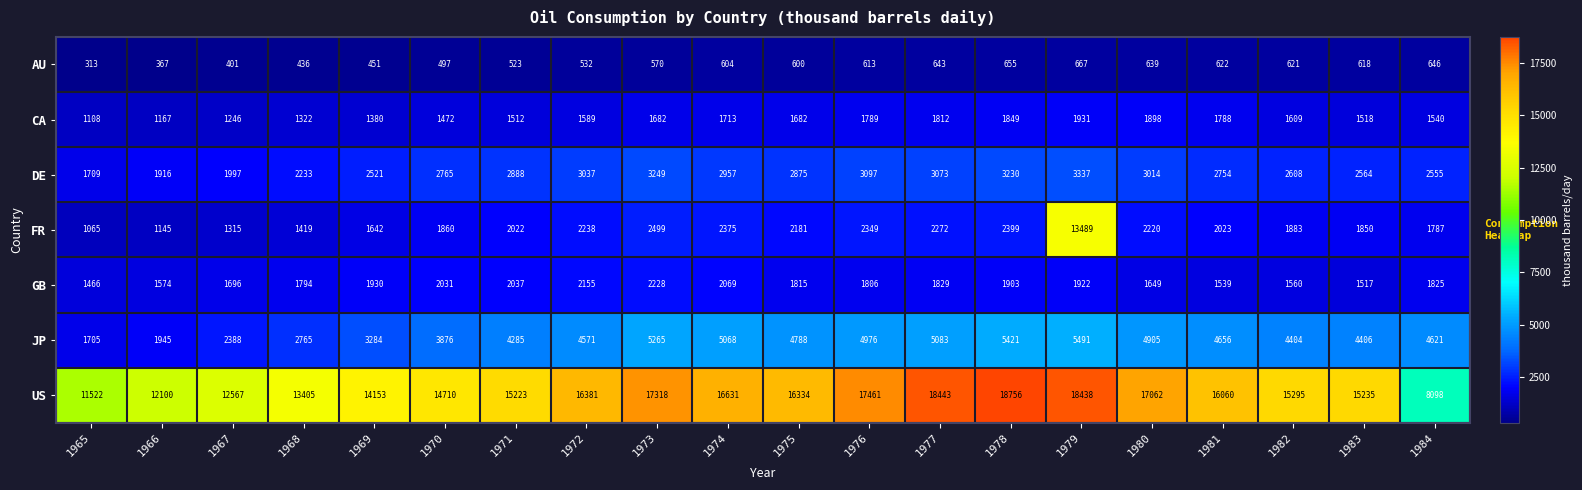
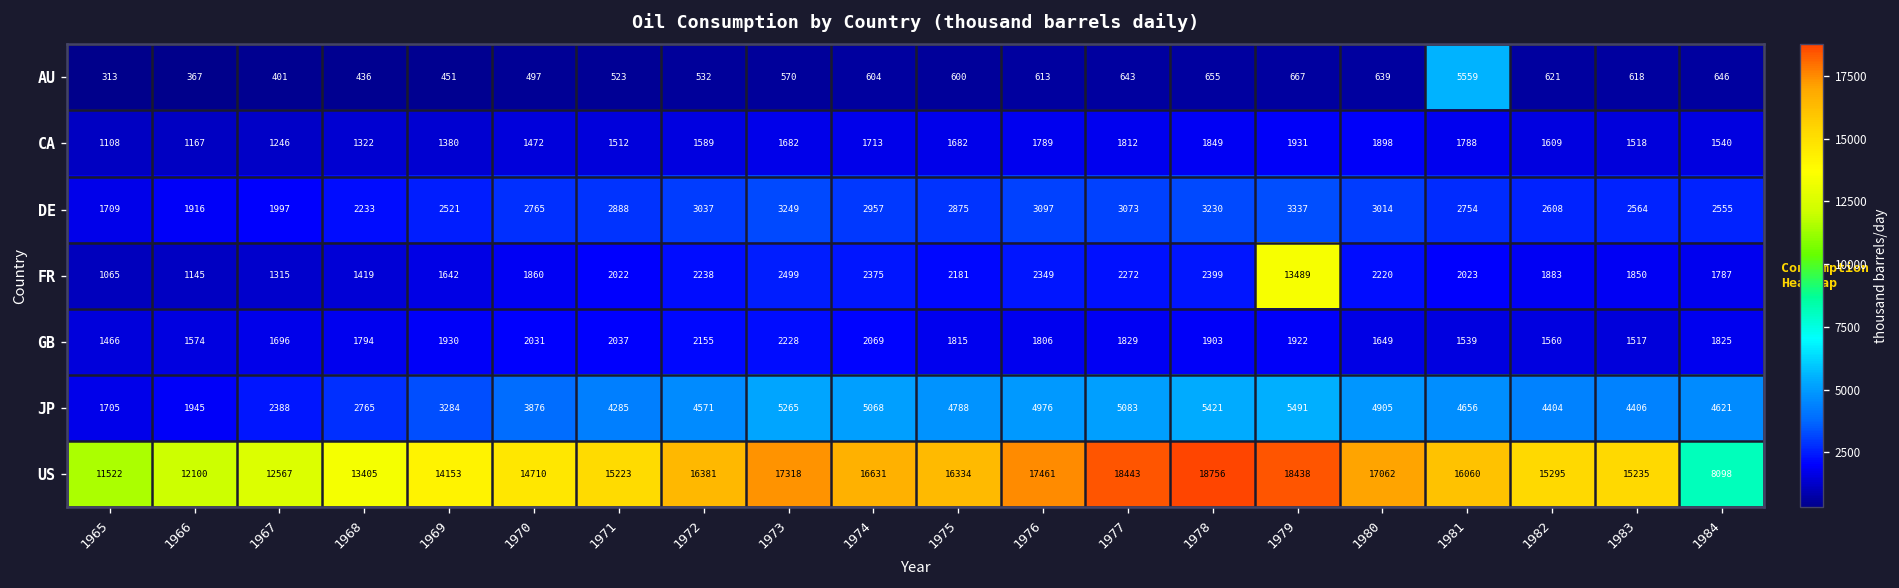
AU, 1981: 622 -> 5559
